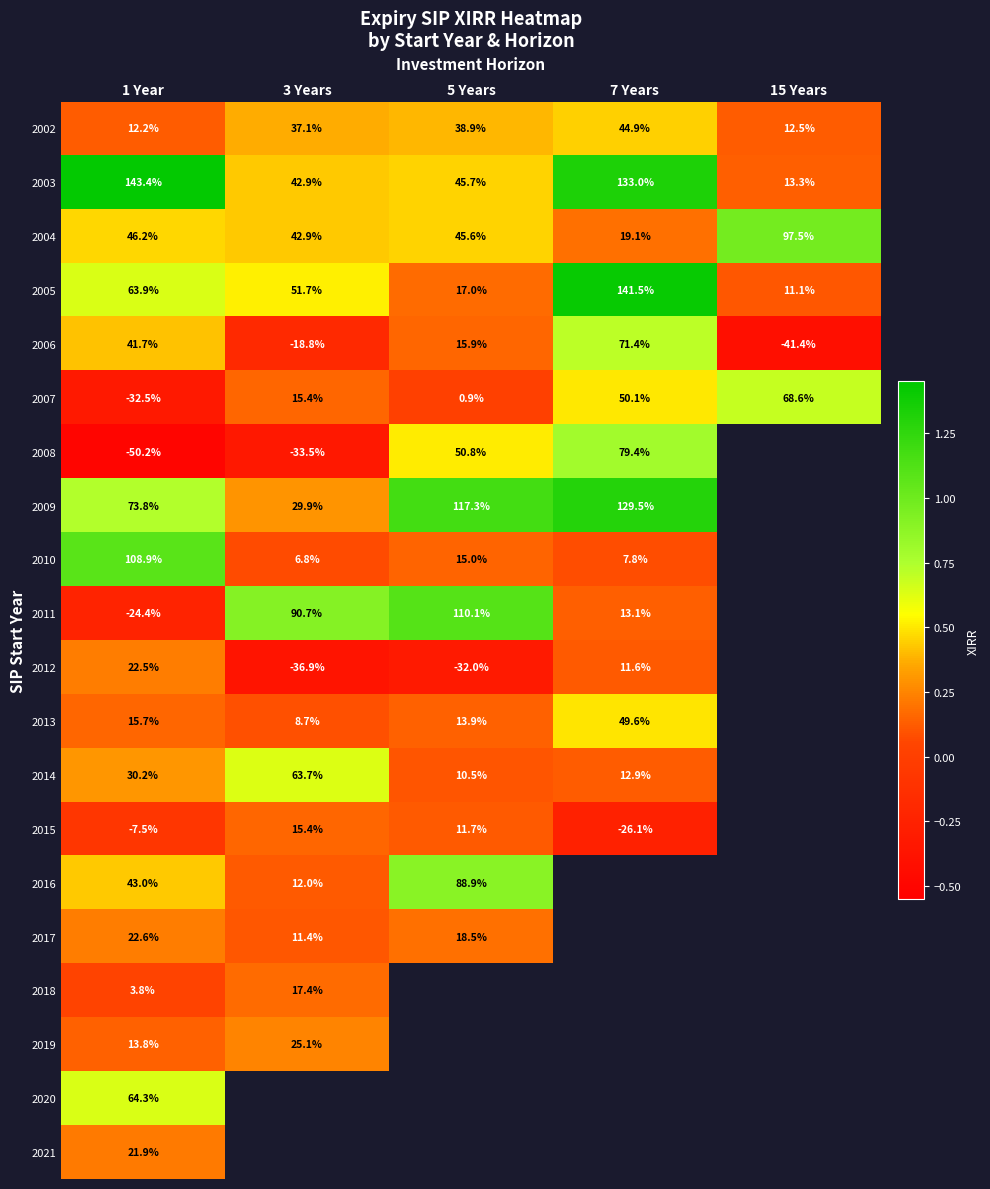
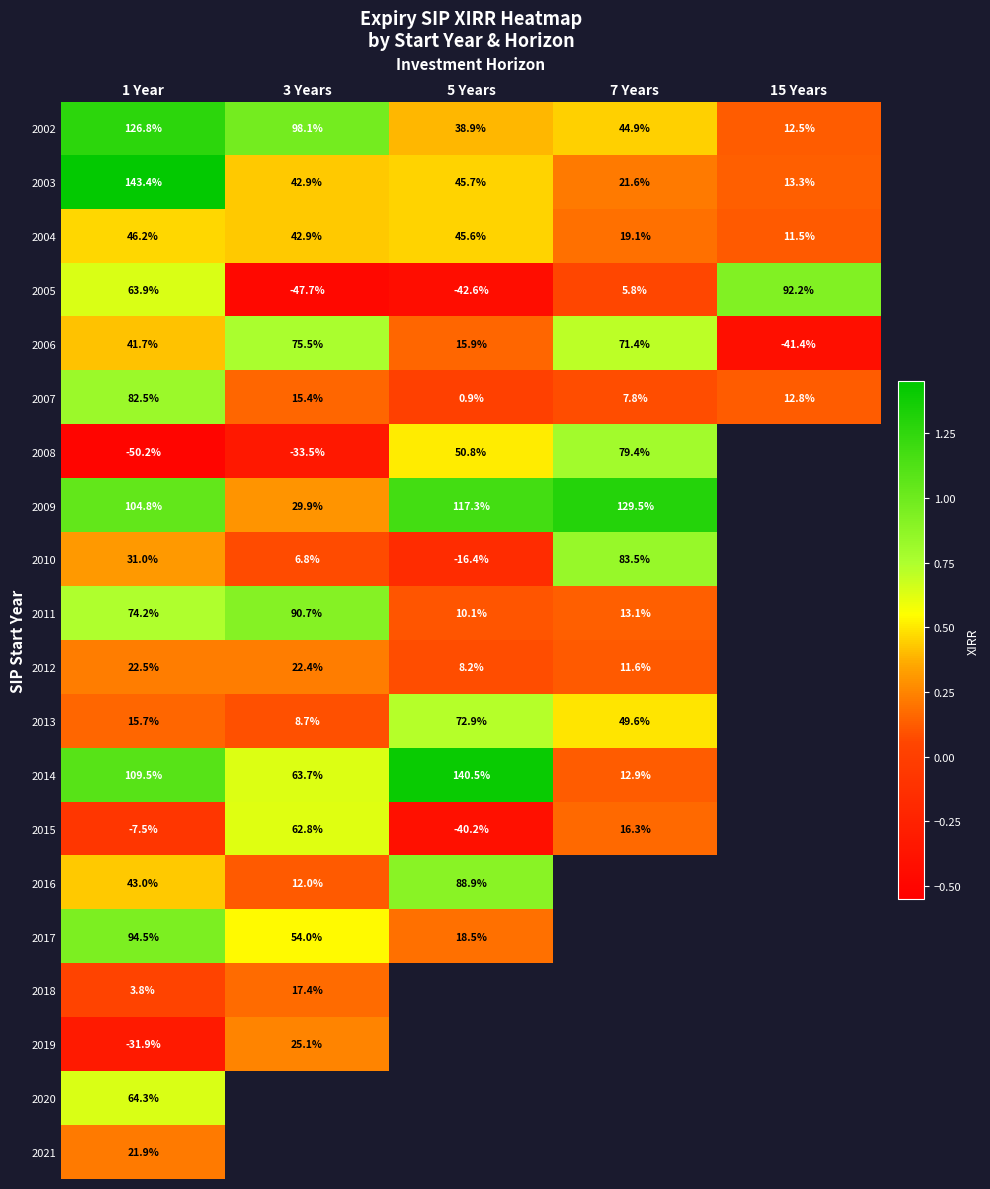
2002, 1 Year: 12.2% -> 126.8%
2002, 3 Years: 37.1% -> 98.1%
2003, 7 Years: 133.0% -> 21.6%
2004, 15 Years: 97.5% -> 11.5%
2005, 3 Years: 51.7% -> -47.7%
2005, 5 Years: 17.0% -> -42.6%
2005, 7 Years: 141.5% -> 5.8%
2005, 15 Years: 11.1% -> 92.2%
2006, 3 Years: -18.8% -> 75.5%
2007, 1 Year: -32.5% -> 82.5%
2007, 7 Years: 50.1% -> 7.8%
2007, 15 Years: 68.6% -> 12.8%
2009, 1 Year: 73.8% -> 104.8%
2010, 1 Year: 108.9% -> 31.0%
2010, 5 Years: 15.0% -> -16.4%
2010, 7 Years: 7.8% -> 83.5%
2011, 1 Year: -24.4% -> 74.2%
2011, 5 Years: 110.1% -> 10.1%
2012, 3 Years: -36.9% -> 22.4%
2012, 5 Years: -32.0% -> 8.2%
2013, 5 Years: 13.9% -> 72.9%
2014, 1 Year: 30.2% -> 109.5%
2014, 5 Years: 10.5% -> 140.5%
2015, 3 Years: 15.4% -> 62.8%
2015, 5 Years: 11.7% -> -40.2%
2015, 7 Years: -26.1% -> 16.3%
2017, 1 Year: 22.6% -> 94.5%
2017, 3 Years: 11.4% -> 54.0%
2019, 1 Year: 13.8% -> -31.9%
